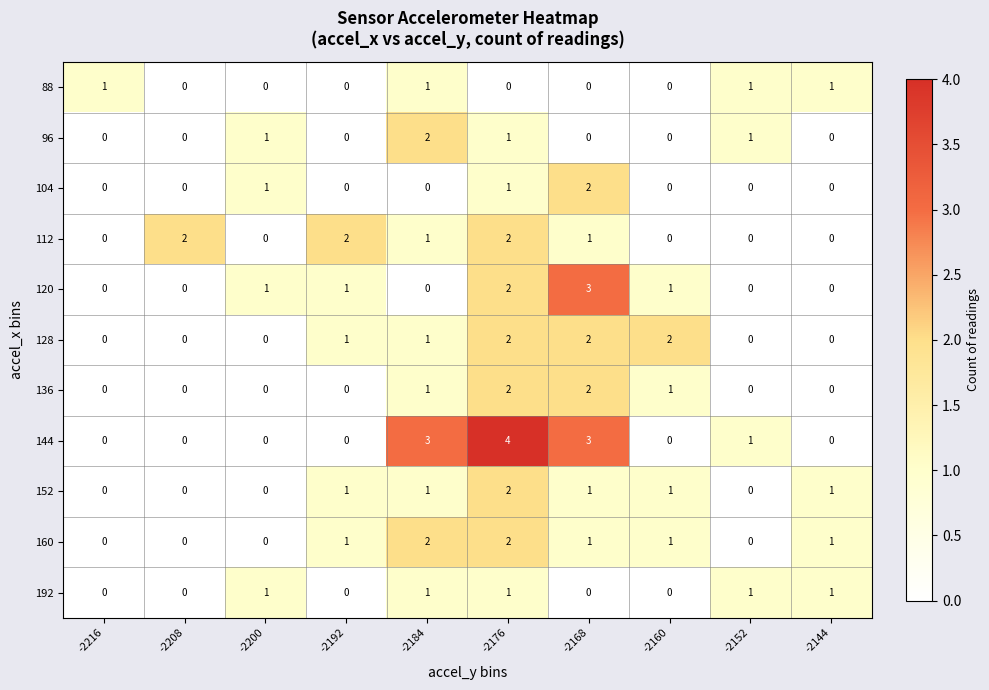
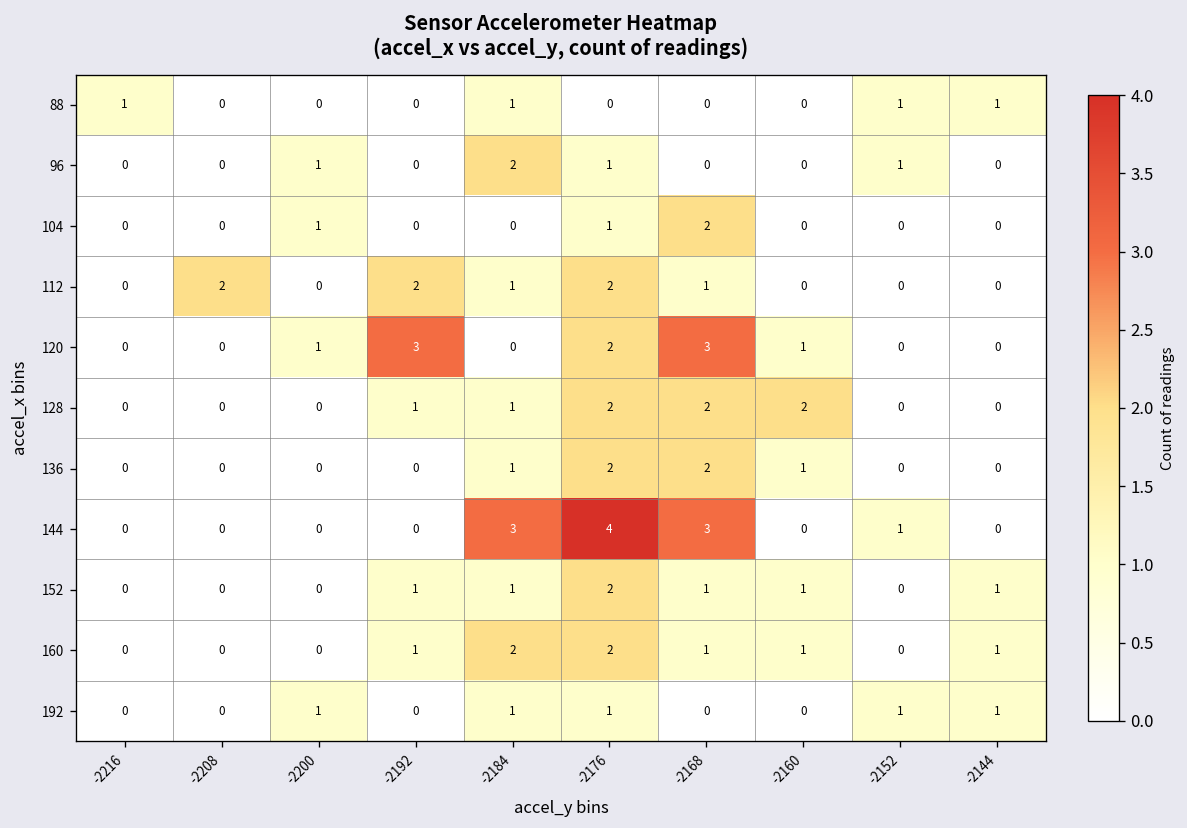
120, -2192: 1 -> 3
